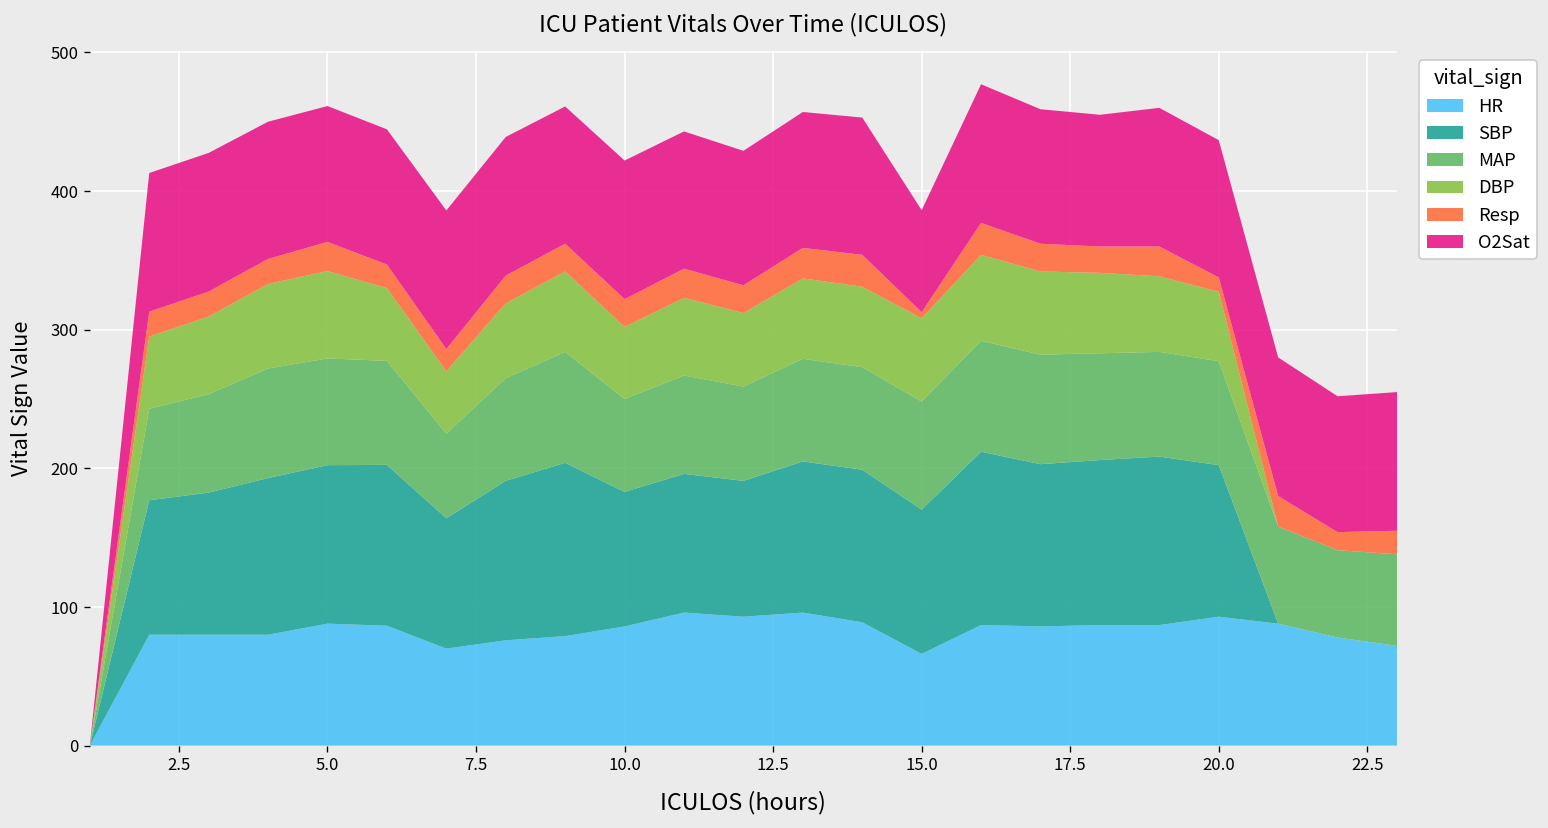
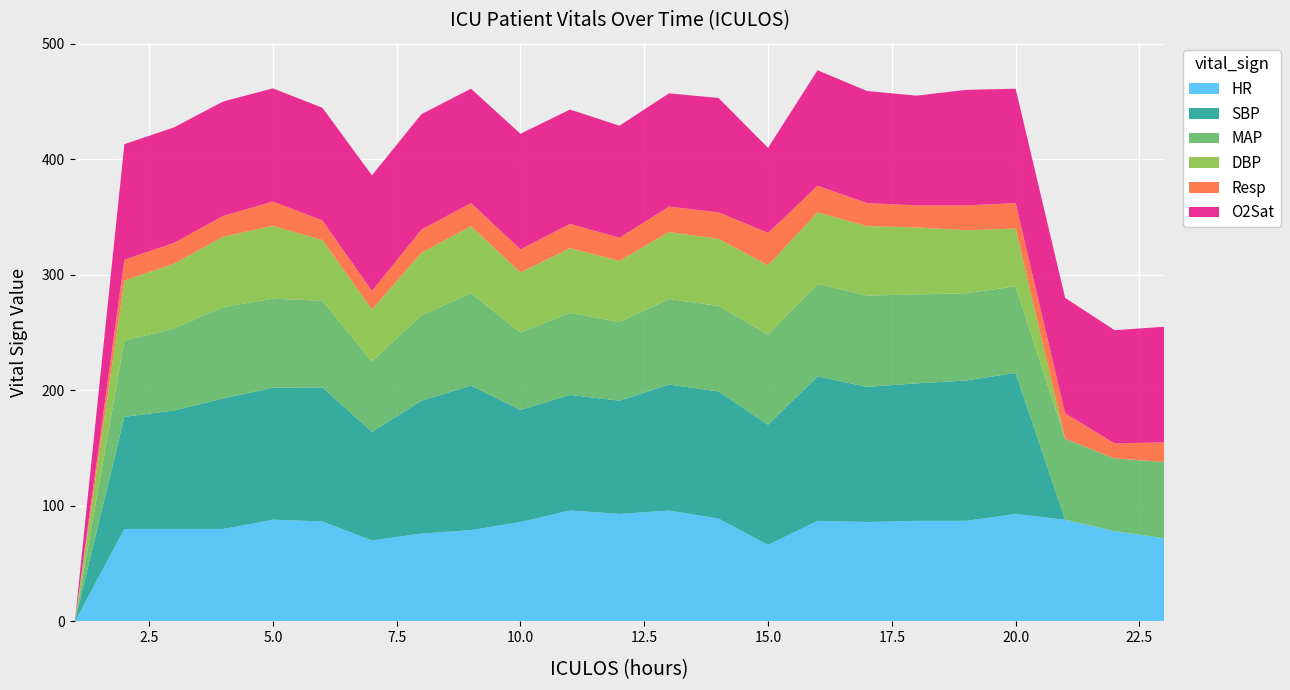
Resp, 15.0: 4 -> 28
SBP, 20.0: 109 -> 122
Resp, 20.0: 10 -> 22
